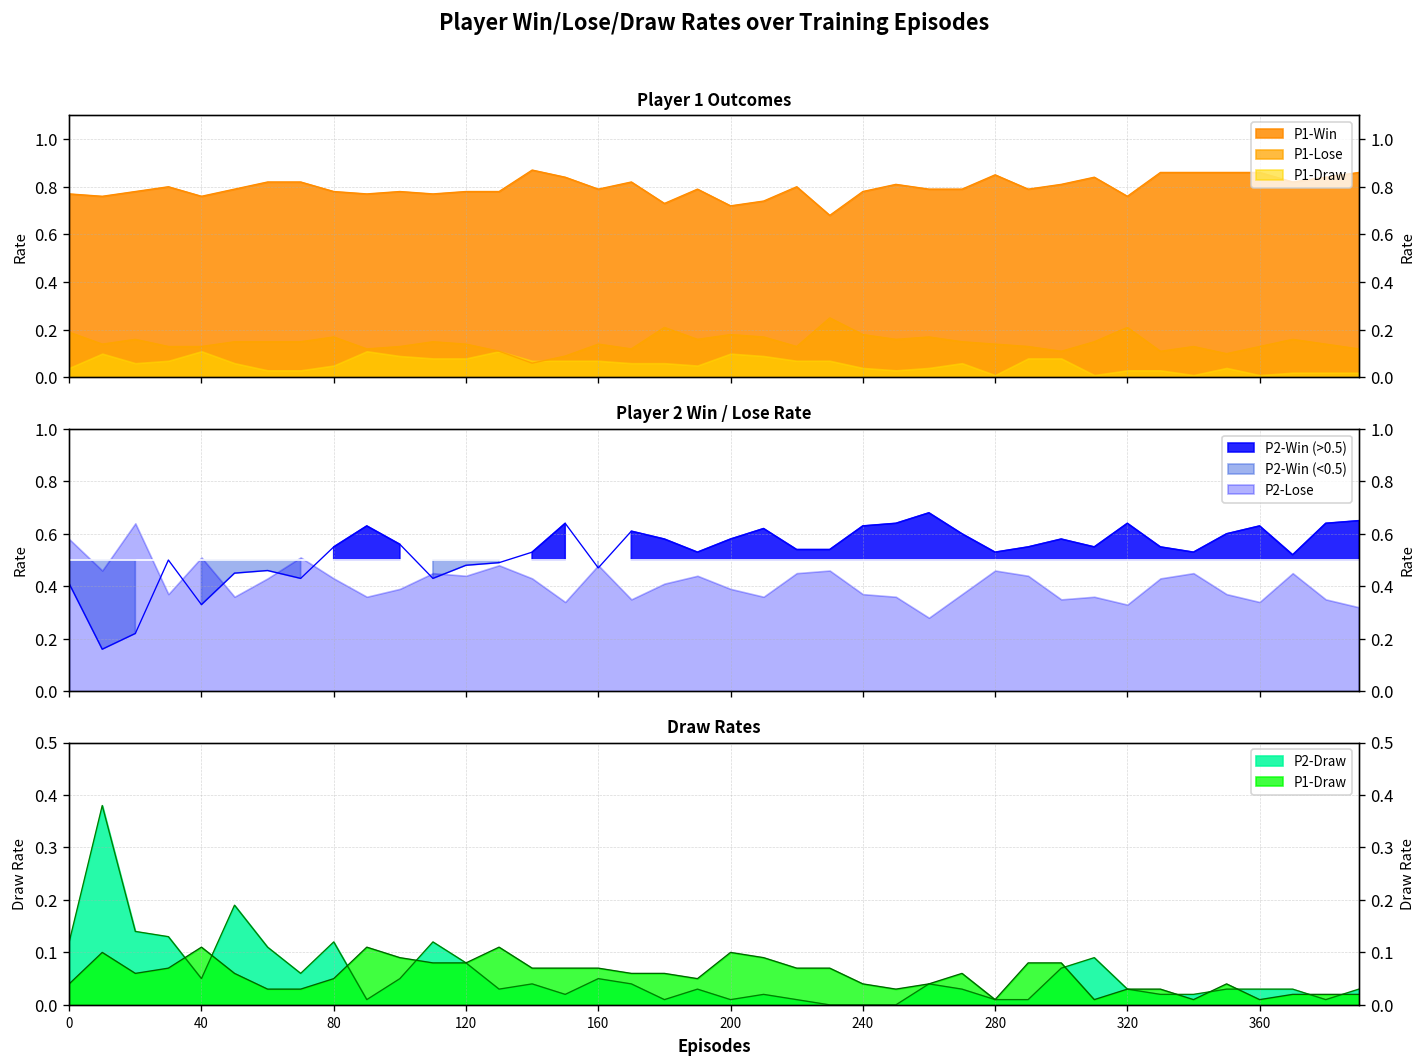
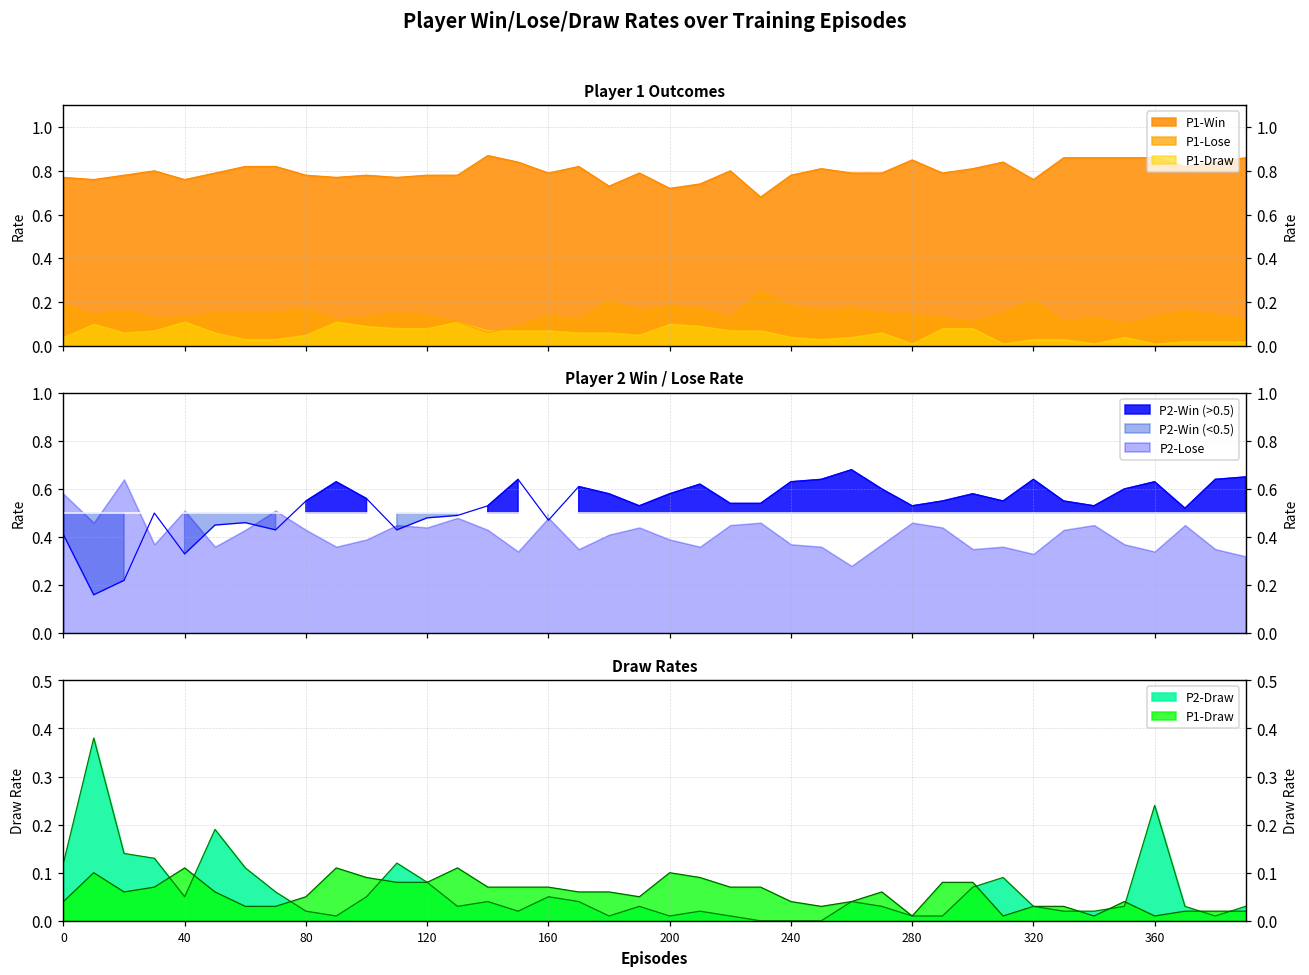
Draw Rates, P2-Draw, 80: 0.12 -> 0.02
Draw Rates, P2-Draw, 360: 0.03 -> 0.24
